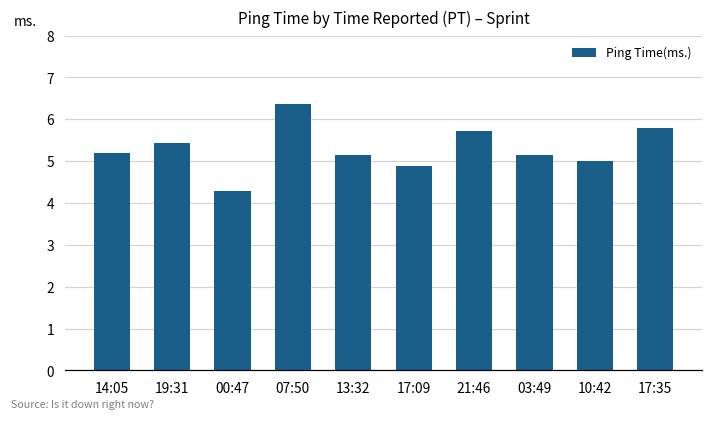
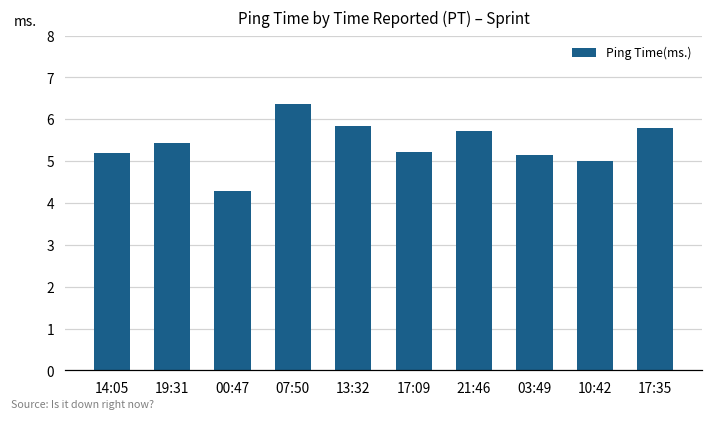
13:32: 5.1 -> 5.9
17:09: 4.9 -> 5.2
